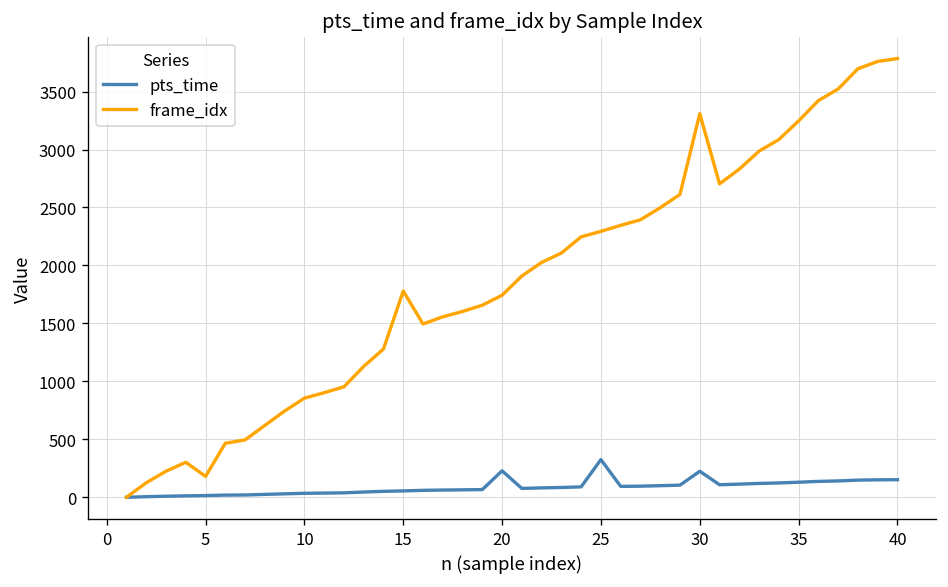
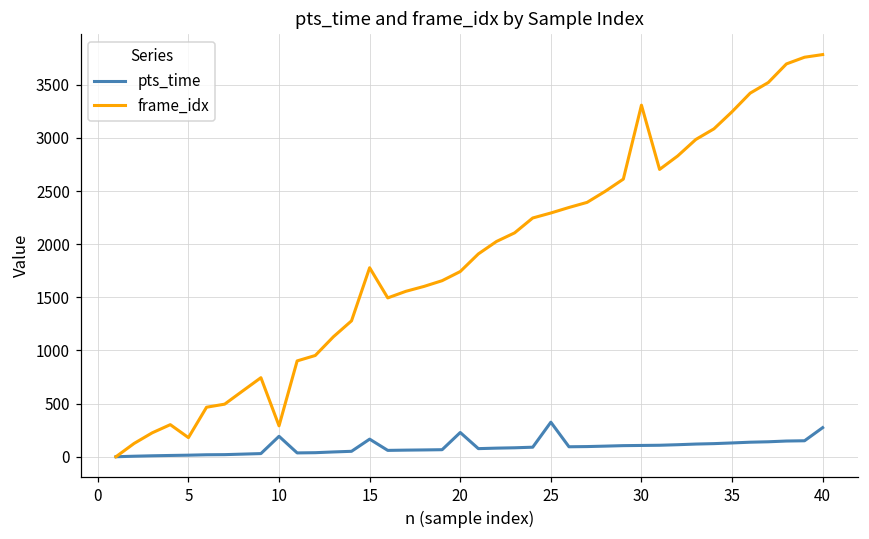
pts_time, 10: 0 -> 200
frame_idx, 10: 900 -> 300
pts_time, 15: 100 -> 200
pts_time, 30: 200 -> 100
pts_time, 40: 200 -> 300
